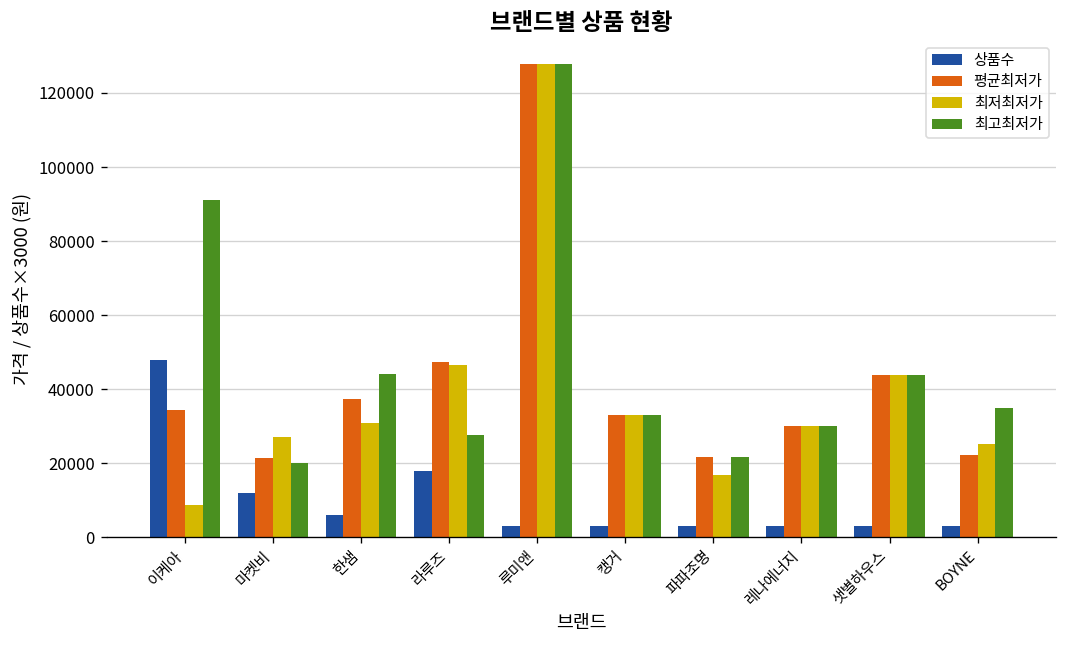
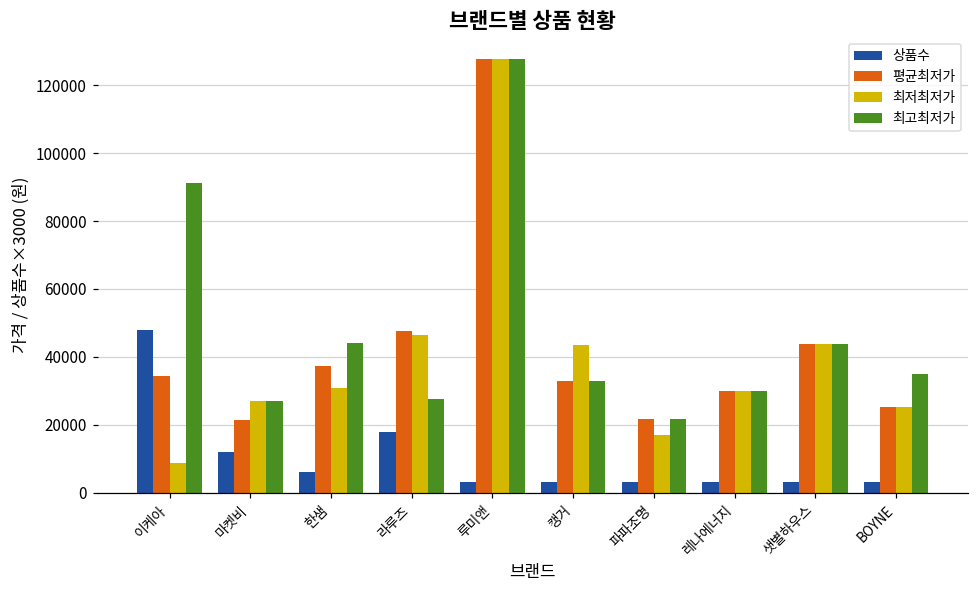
최고최저가, 마켓비: 20000 -> 27000
최저최저가, 캥거: 33000 -> 43000
평균최저가, BOYNE: 22000 -> 25000
